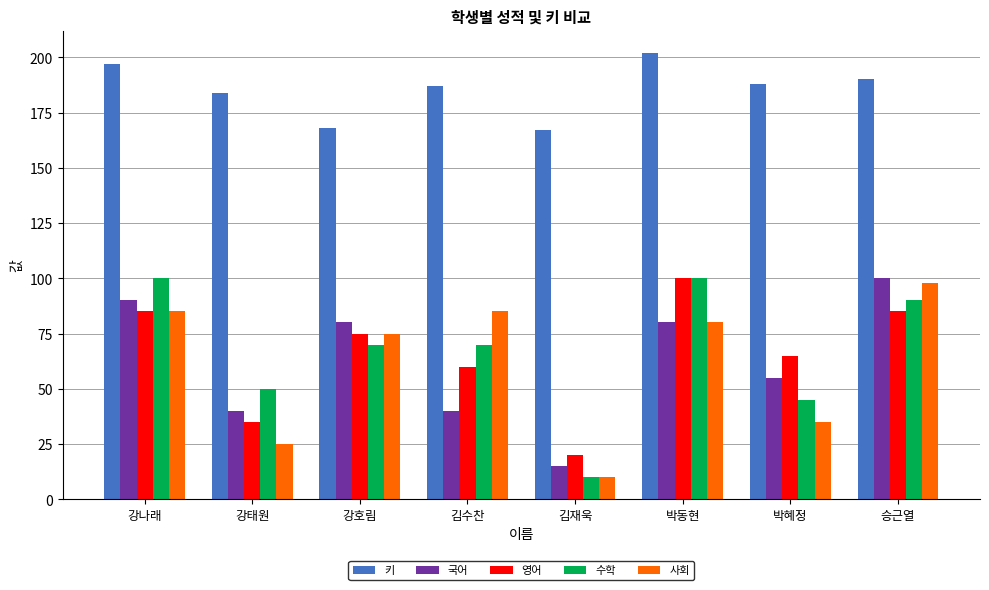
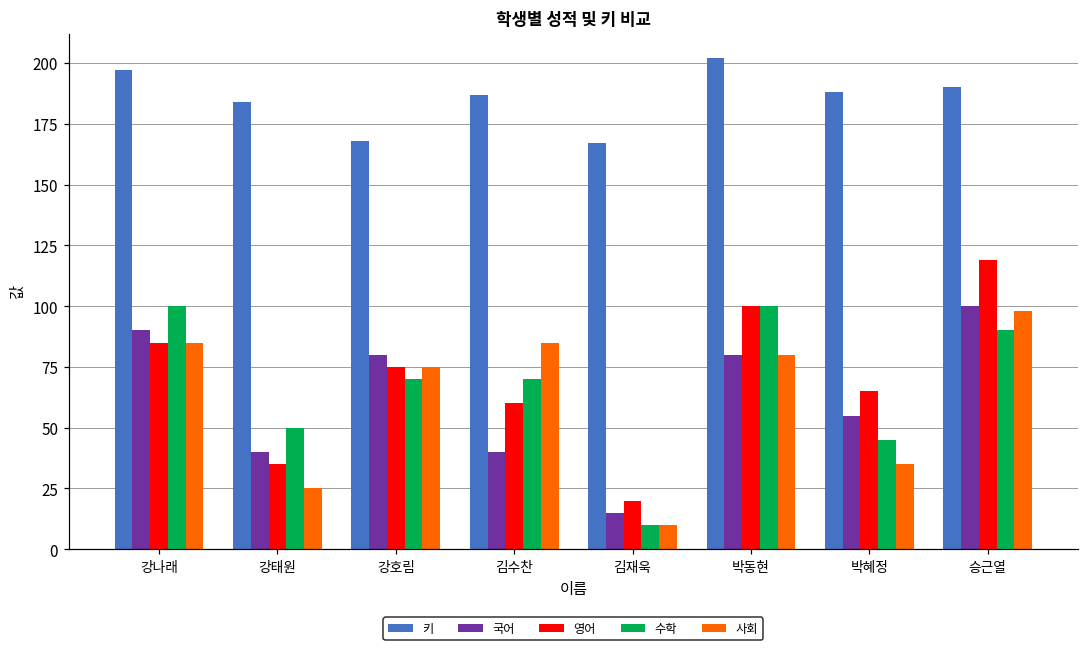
영어, 승근열: 85 -> 119
